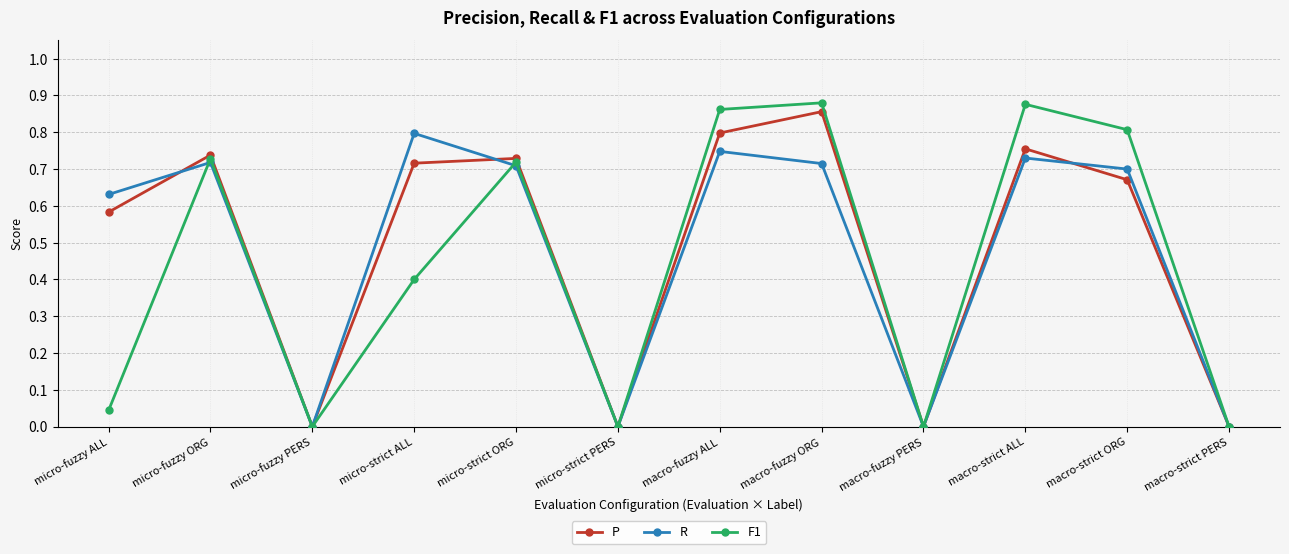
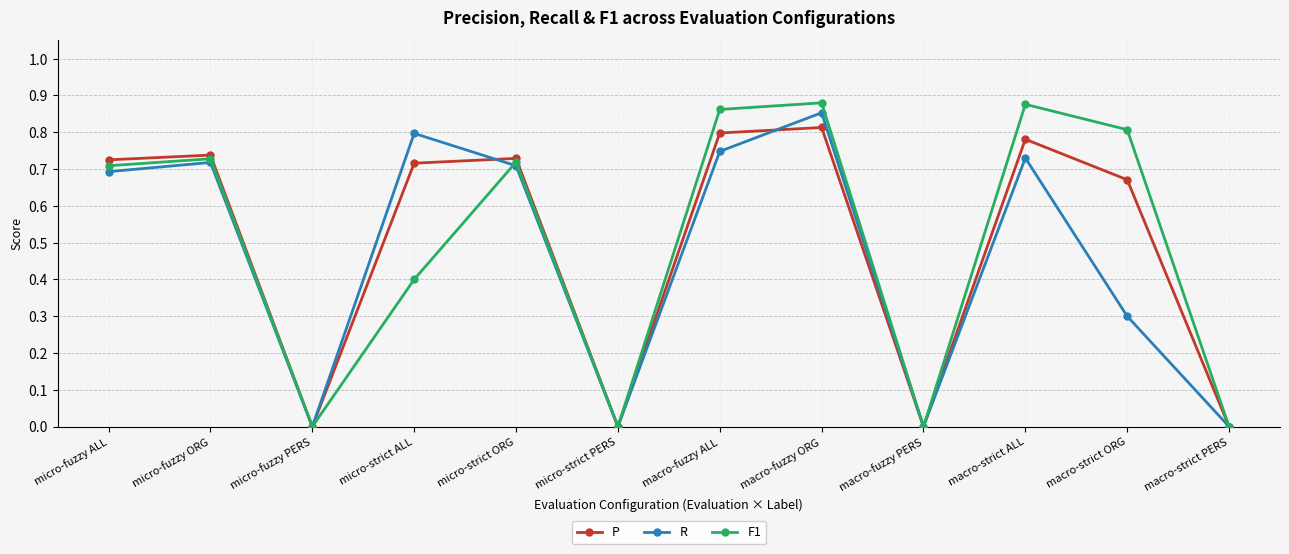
P, micro-fuzzy ALL: 0.58 -> 0.73
R, micro-fuzzy ALL: 0.63 -> 0.69
F1, micro-fuzzy ALL: 0.04 -> 0.71
P, macro-fuzzy ORG: 0.86 -> 0.81
R, macro-fuzzy ORG: 0.72 -> 0.85
P, macro-strict ALL: 0.76 -> 0.78
R, macro-strict ORG: 0.7 -> 0.3
